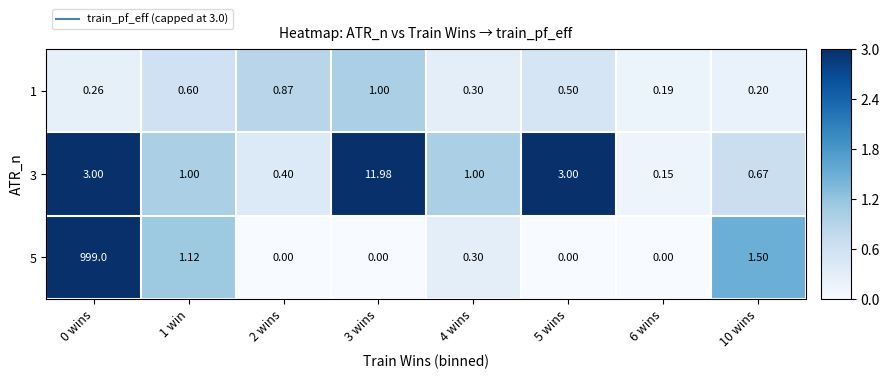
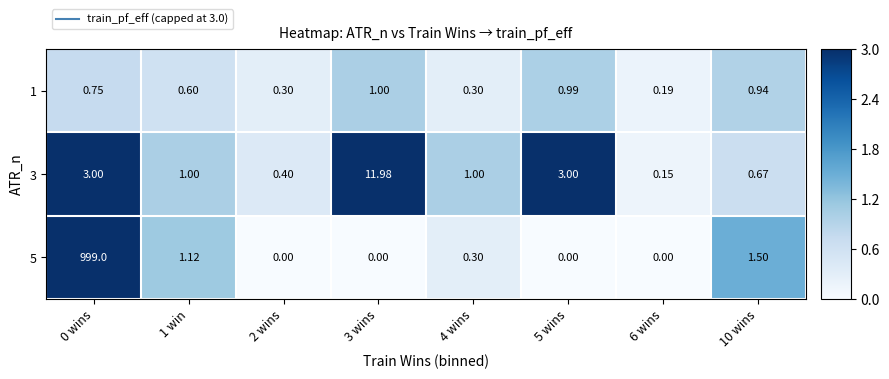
1, 0 wins: 0.26 -> 0.75
1, 2 wins: 0.87 -> 0.30
1, 5 wins: 0.50 -> 0.99
1, 10 wins: 0.20 -> 0.94
